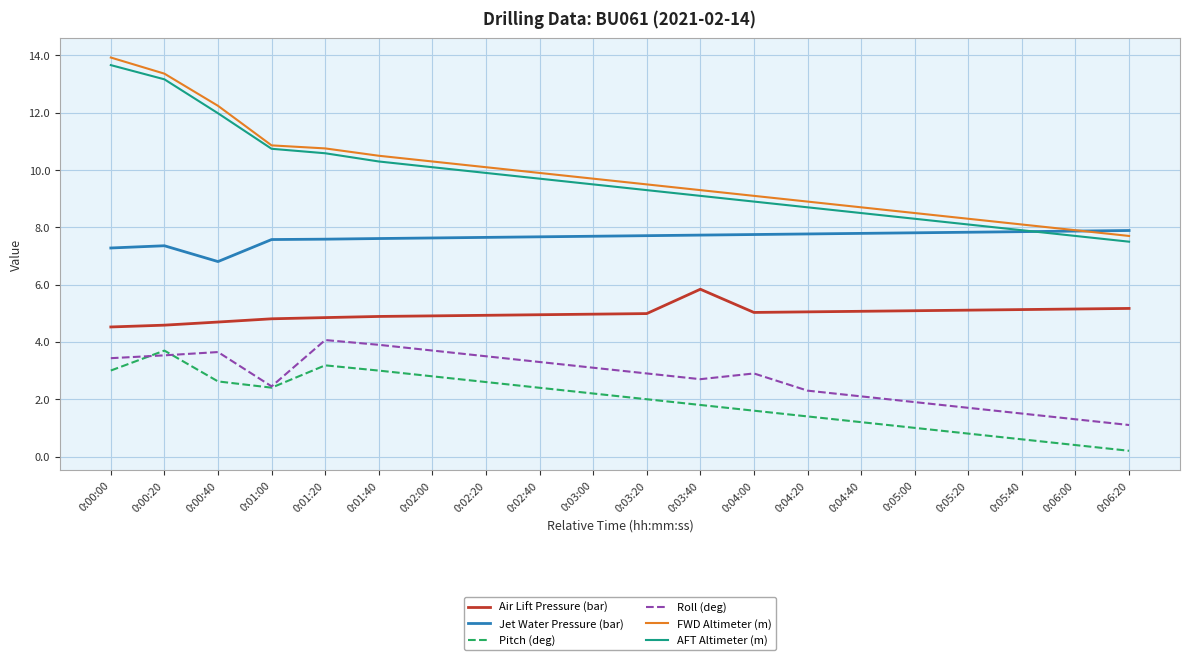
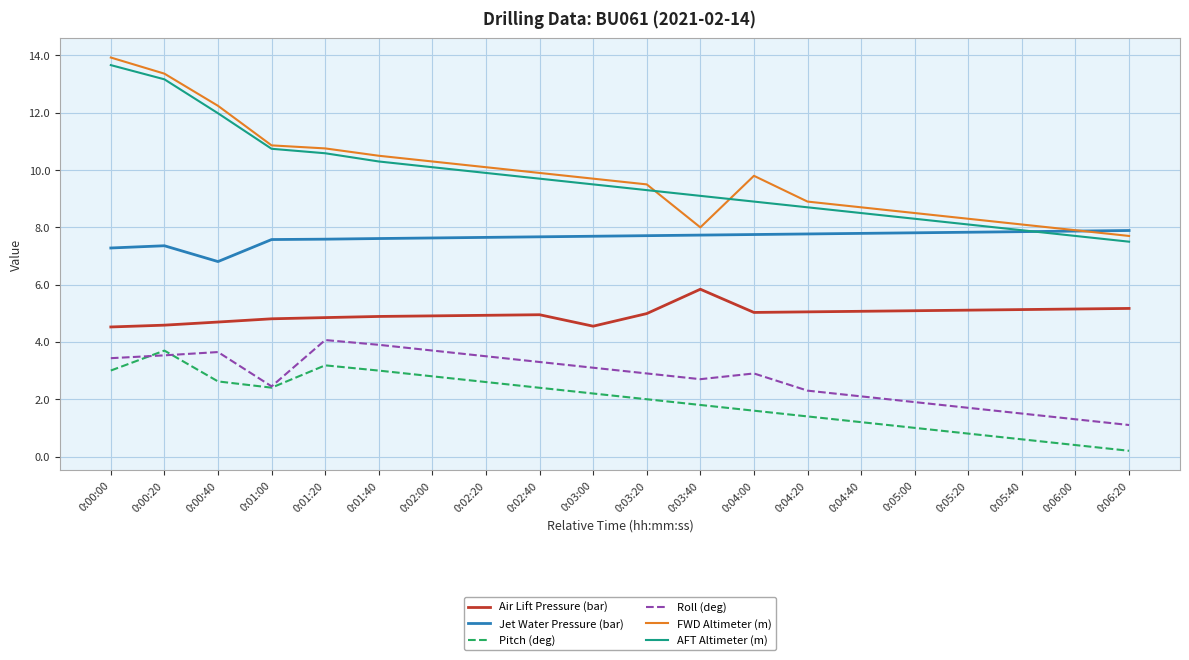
Air Lift Pressure (bar), 0:03:00: 5.0 -> 4.6
FWD Altimeter (m), 0:03:40: 9.3 -> 8.0
FWD Altimeter (m), 0:04:00: 9.1 -> 9.8
